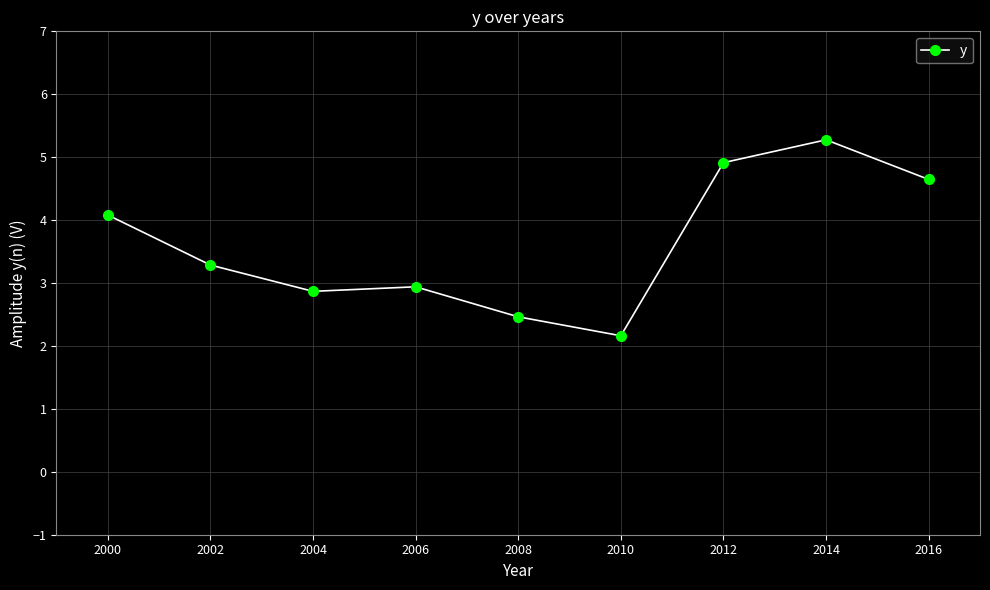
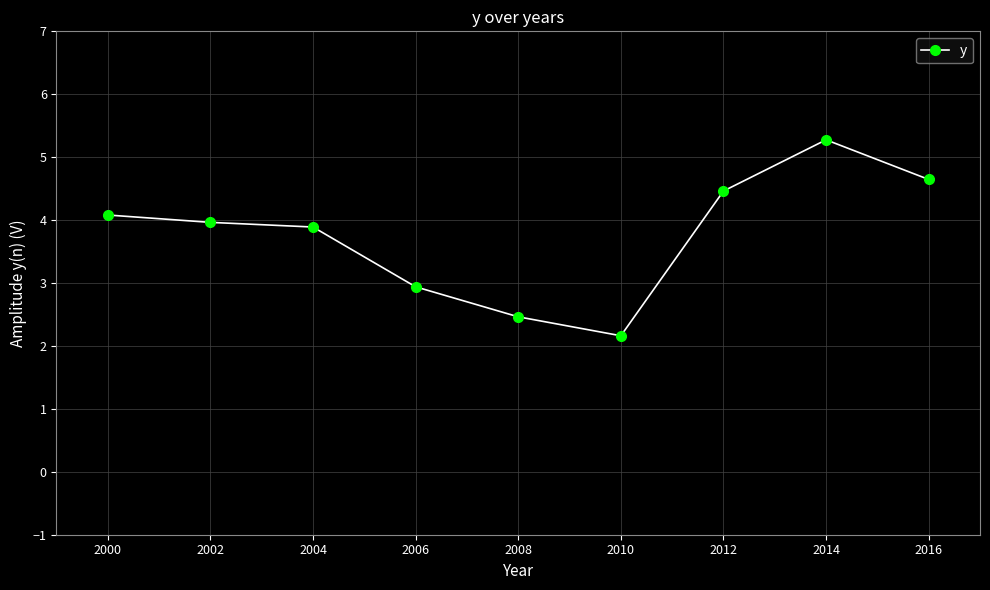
2002: 3.3 -> 4.0
2004: 2.9 -> 3.9
2012: 4.9 -> 4.5
